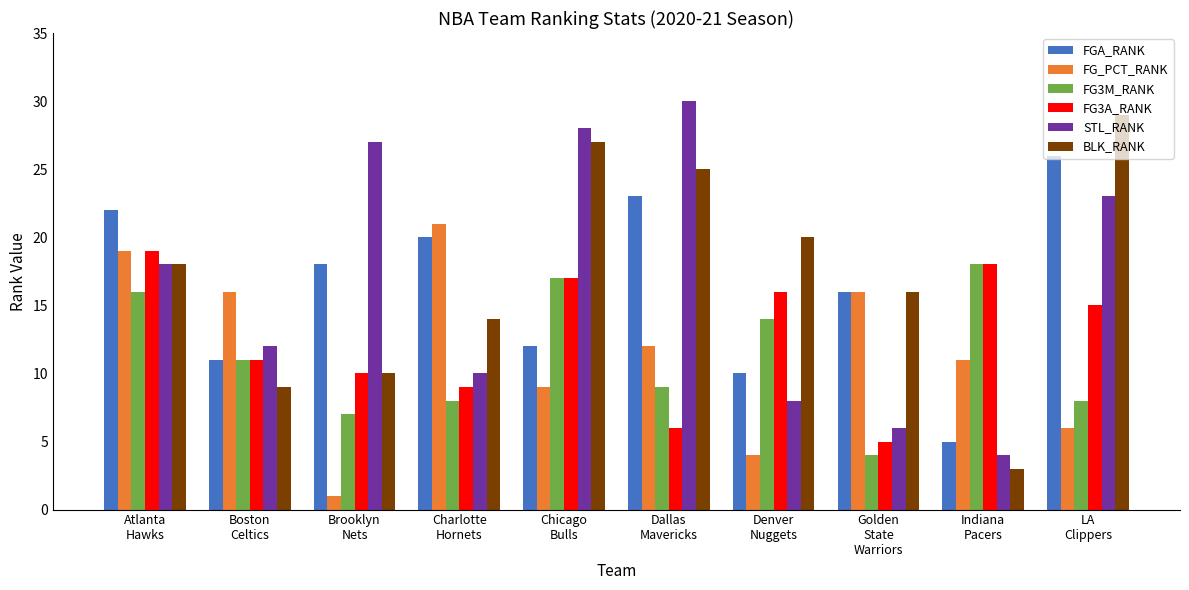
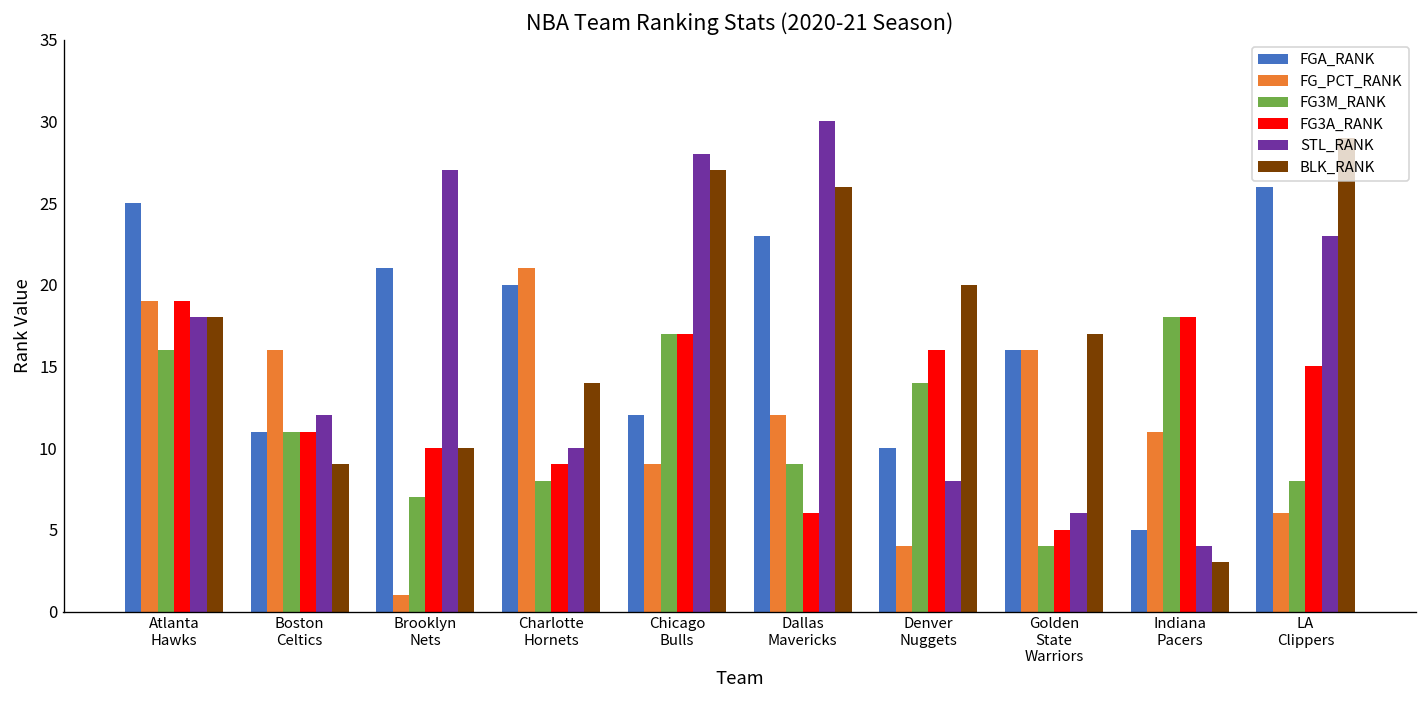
FGA_RANK, Atlanta Hawks: 22 -> 25
FGA_RANK, Brooklyn Nets: 18 -> 21
BLK_RANK, Dallas Mavericks: 25 -> 26
BLK_RANK, Golden State Warriors: 16 -> 17
